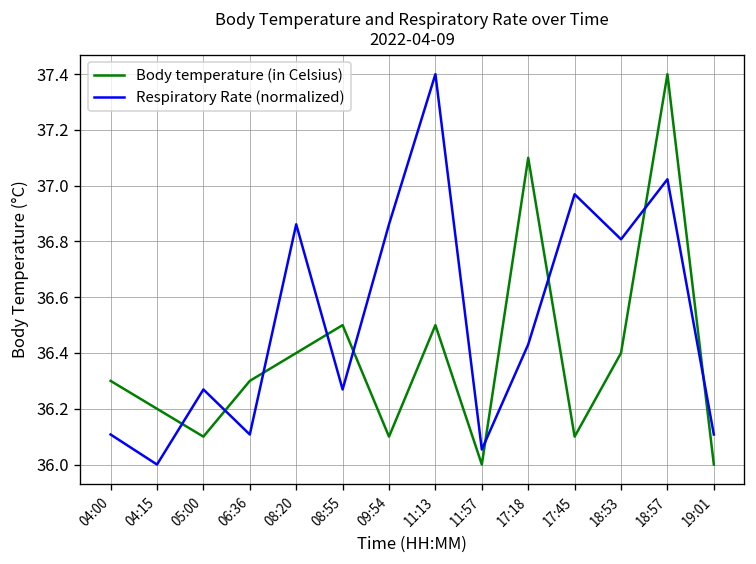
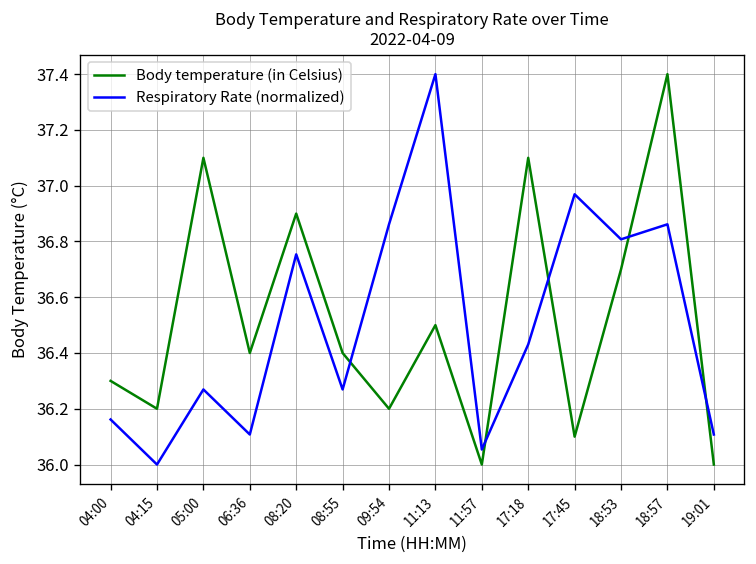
Respiratory Rate (normalized), 04:00: 36.11 -> 36.16
Body temperature (in Celsius), 05:00: 36.1 -> 37.1
Body temperature (in Celsius), 06:36: 36.3 -> 36.4
Body temperature (in Celsius), 08:20: 36.4 -> 36.9
Respiratory Rate (normalized), 08:20: 36.86 -> 36.75
Body temperature (in Celsius), 08:55: 36.5 -> 36.4
Body temperature (in Celsius), 09:54: 36.1 -> 36.2
Body temperature (in Celsius), 18:53: 36.4 -> 36.7
Respiratory Rate (normalized), 18:57: 37.02 -> 36.86
